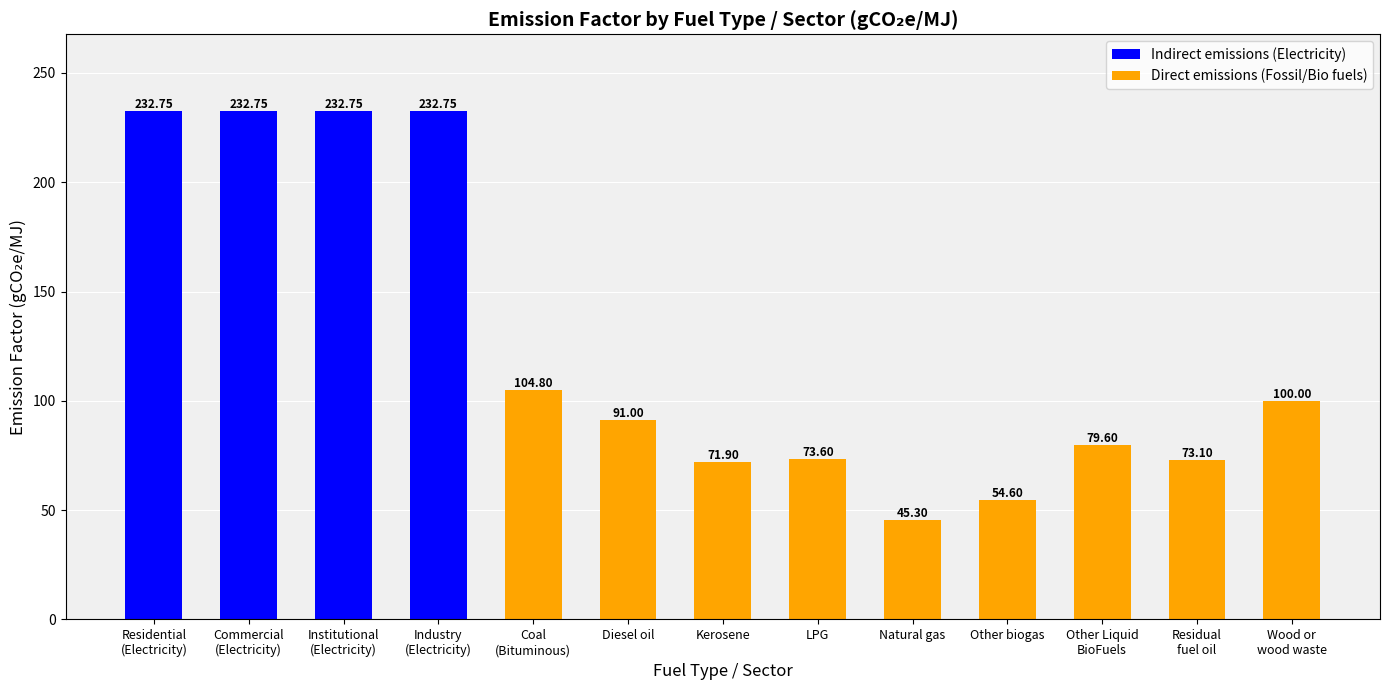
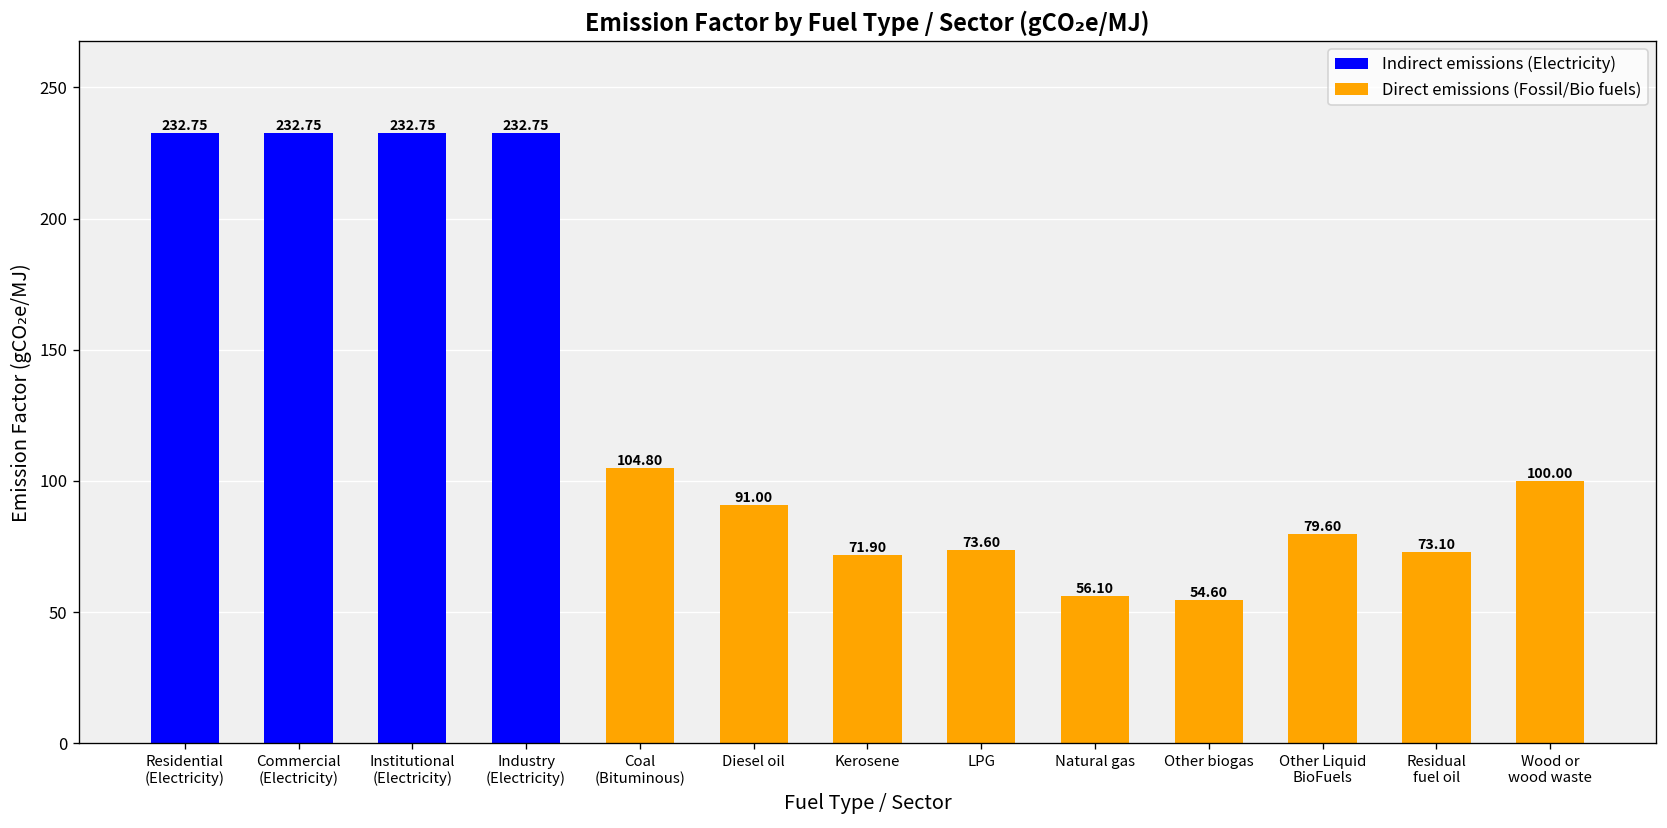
Direct emissions (Fossil/Bio fuels), Natural gas: 45.30 -> 56.10
